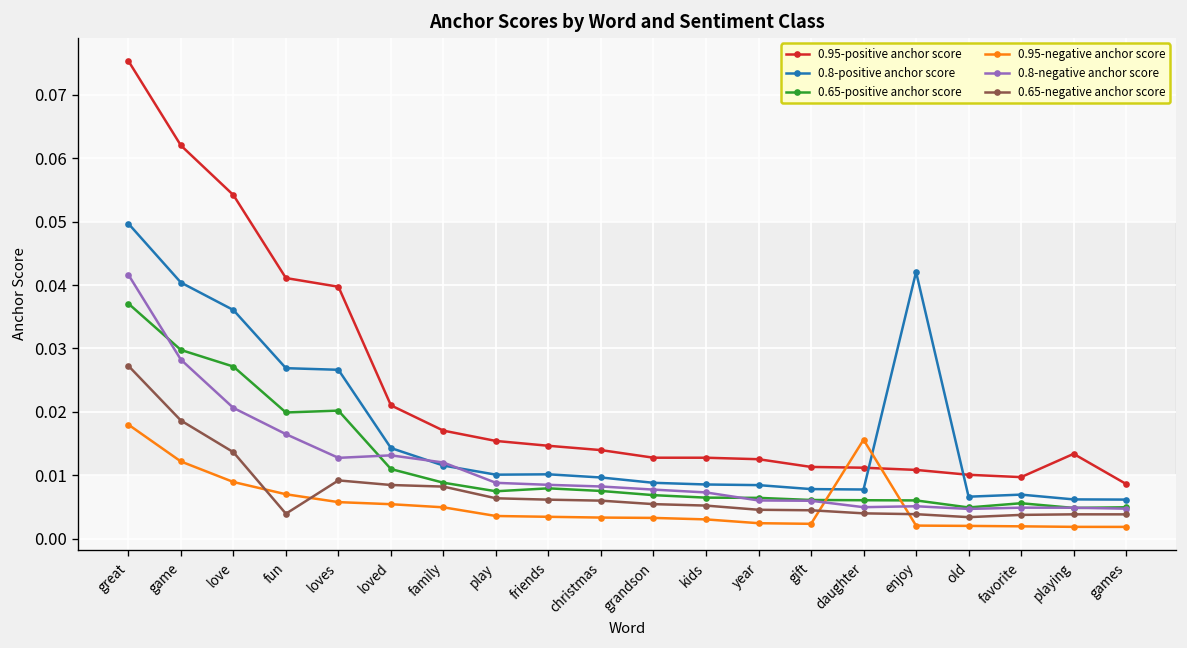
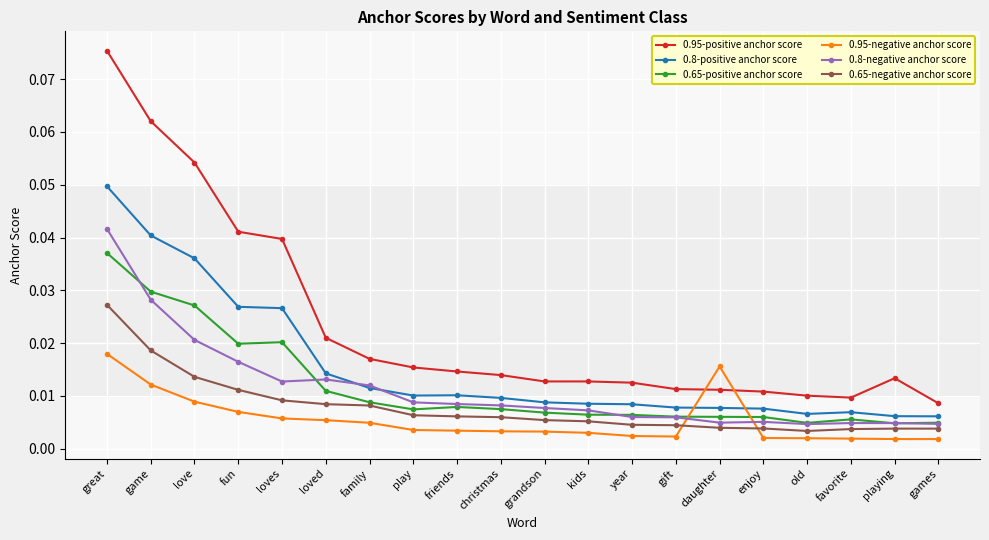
0.65-negative anchor score, fun: 0.004 -> 0.011
0.8-positive anchor score, enjoy: 0.042 -> 0.008
